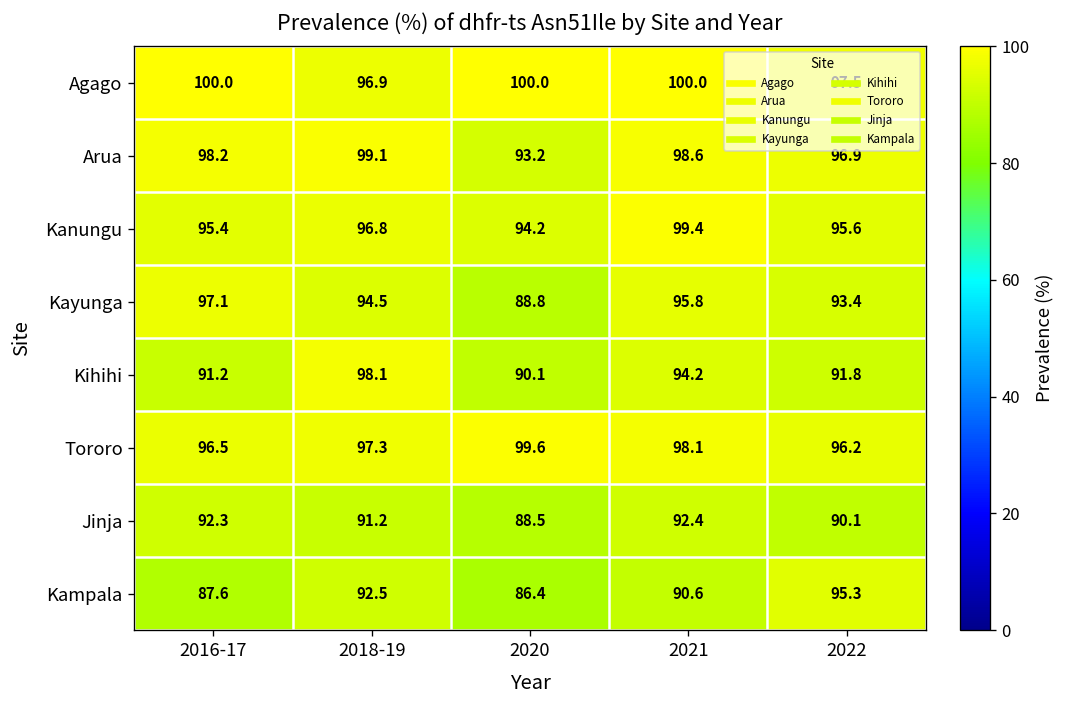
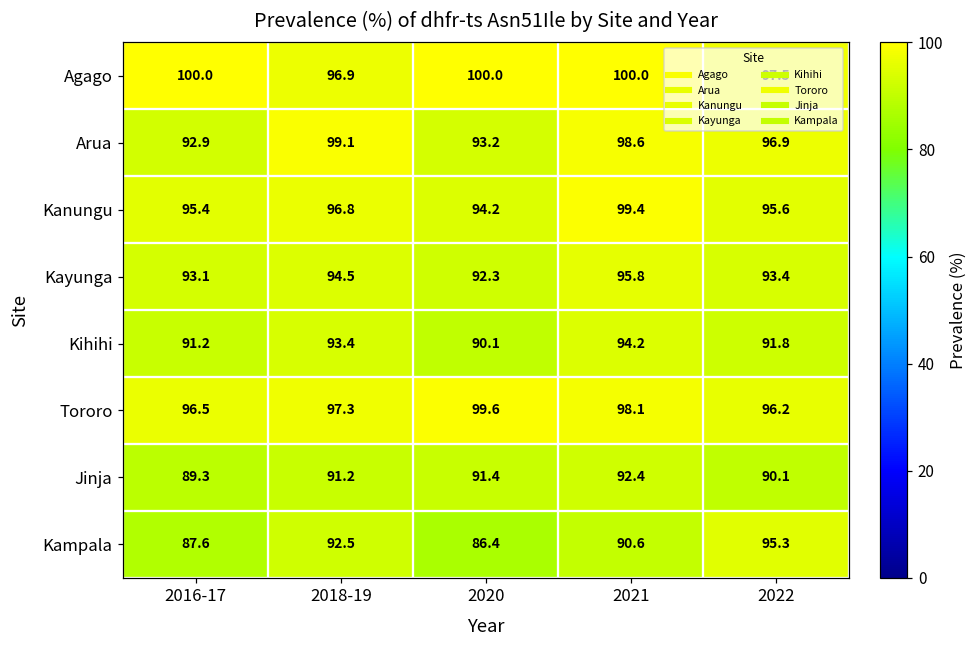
Arua, 2016-17: 98.2 -> 92.9
Kayunga, 2016-17: 97.1 -> 93.1
Kayunga, 2020: 88.8 -> 92.3
Kihihi, 2018-19: 98.1 -> 93.4
Jinja, 2016-17: 92.3 -> 89.3
Jinja, 2020: 88.5 -> 91.4
